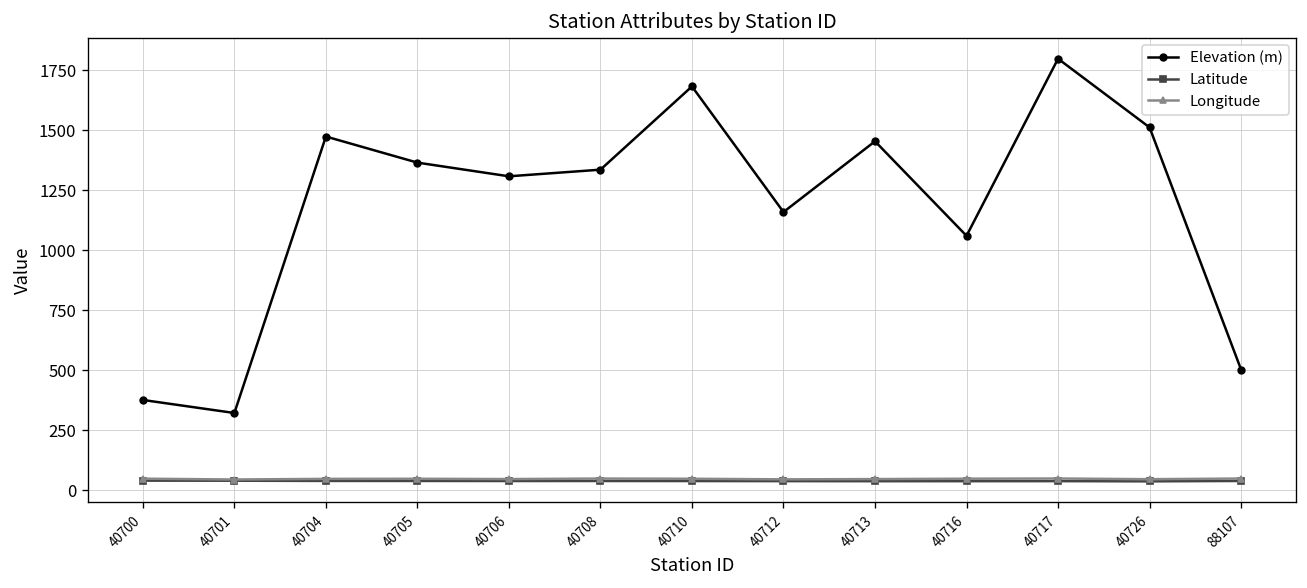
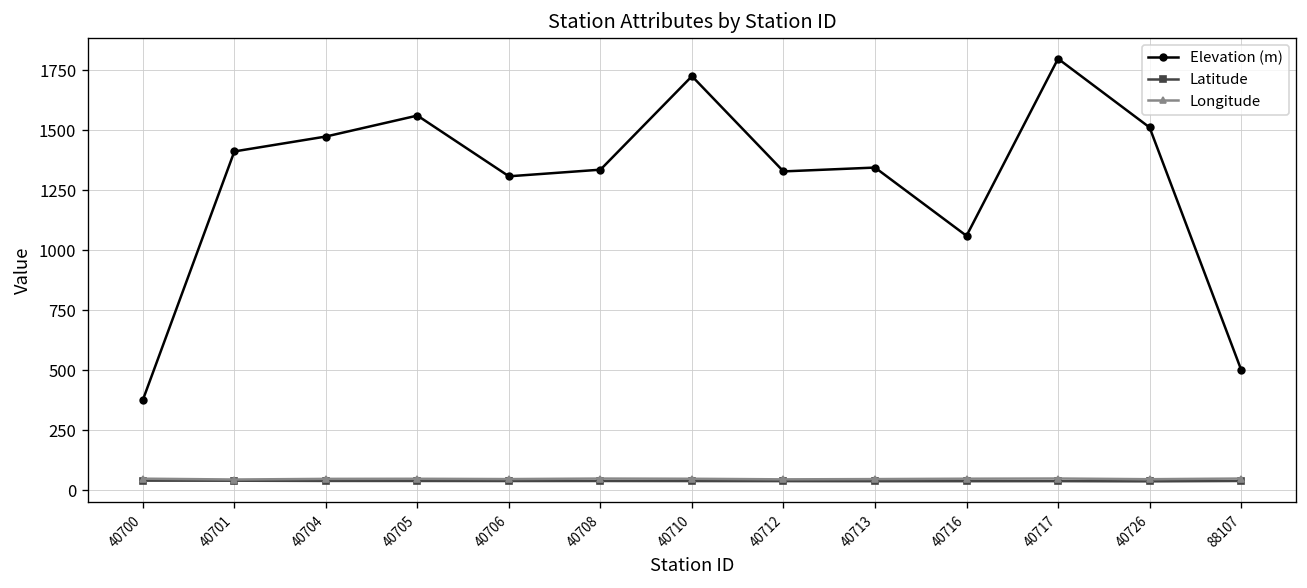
Elevation (m), 40701: 320 -> 1410
Elevation (m), 40705: 1360 -> 1560
Elevation (m), 40710: 1680 -> 1720
Elevation (m), 40712: 1160 -> 1330
Elevation (m), 40713: 1450 -> 1340
